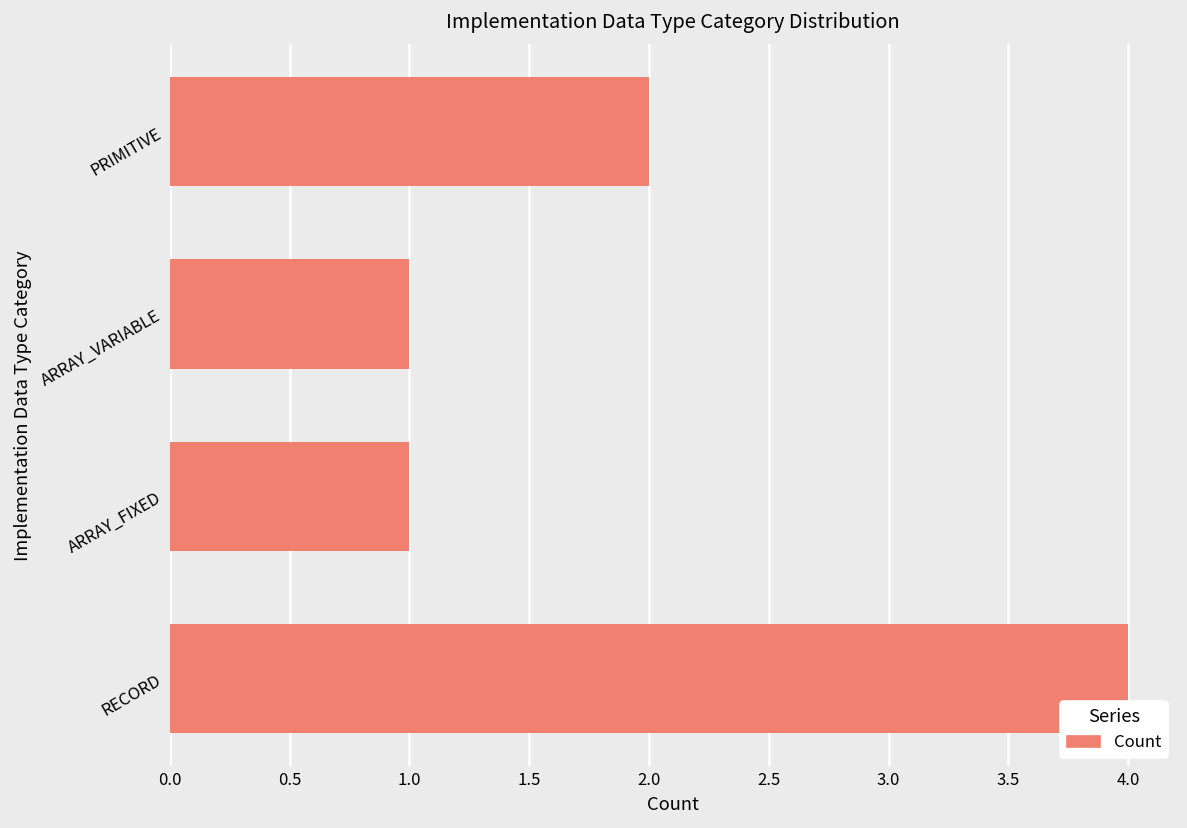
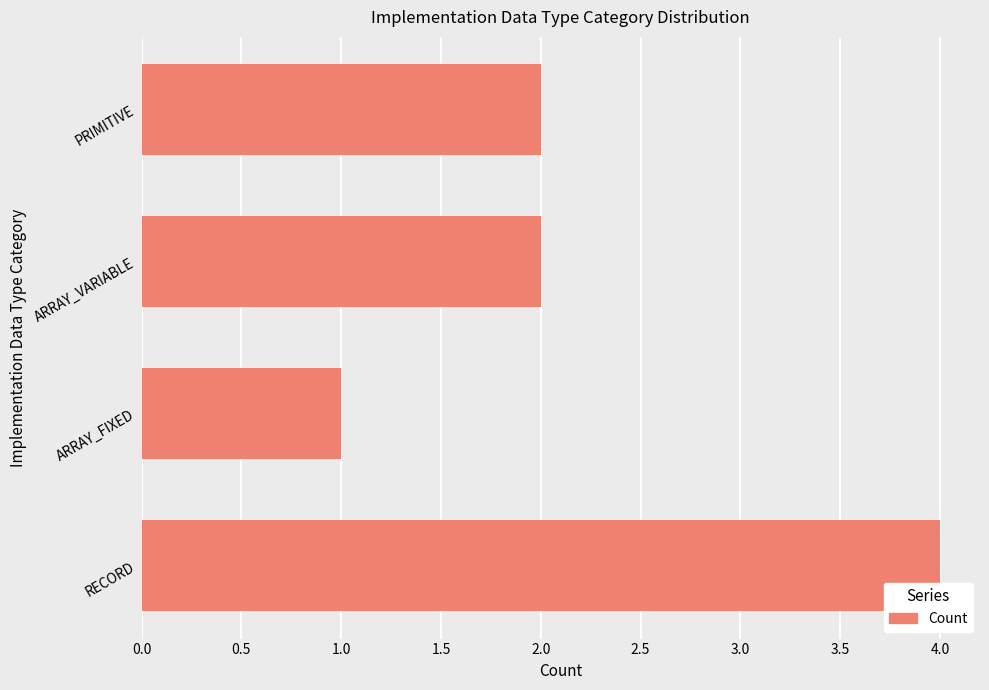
ARRAY_VARIABLE: 1 -> 2
